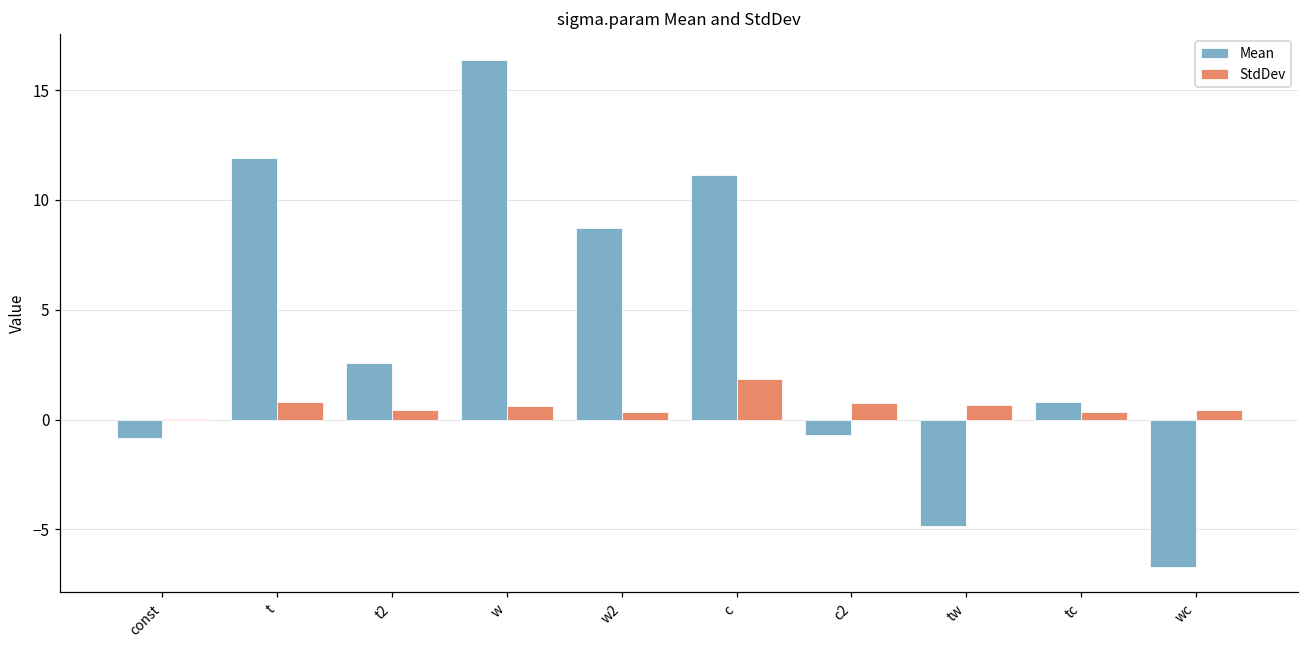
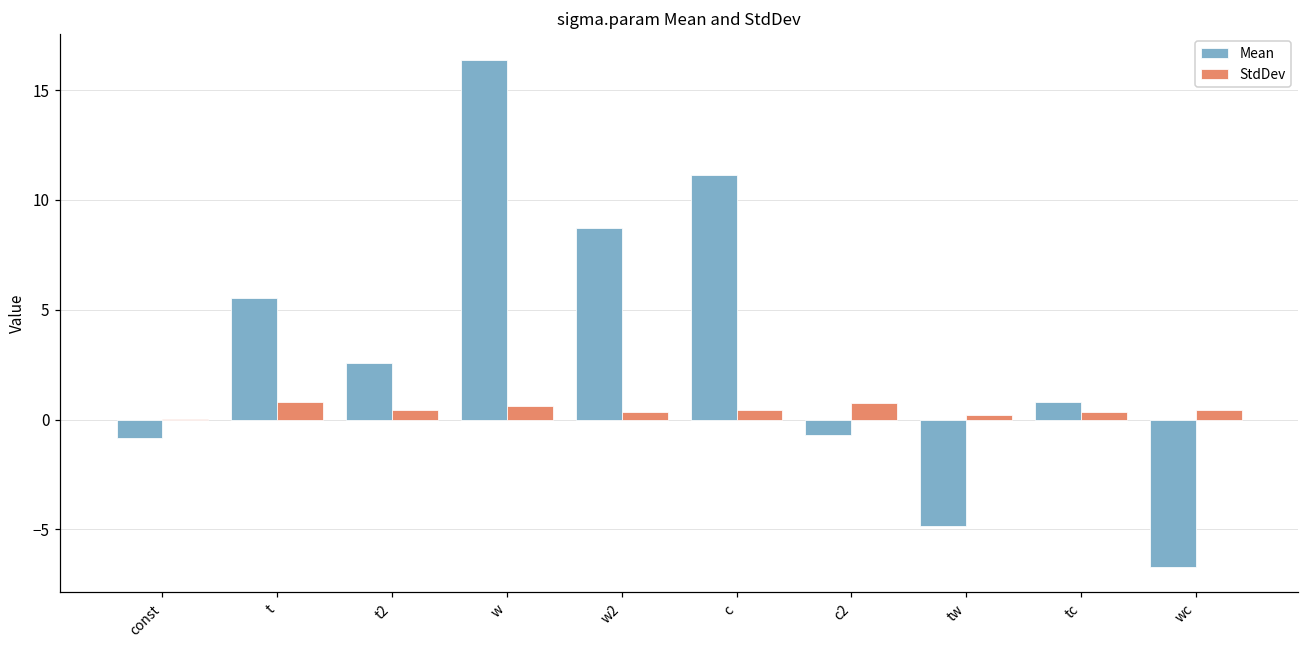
Mean, t: 11.9 -> 5.5
StdDev, c: 1.8 -> 0.4
StdDev, tw: 0.6 -> 0.2
